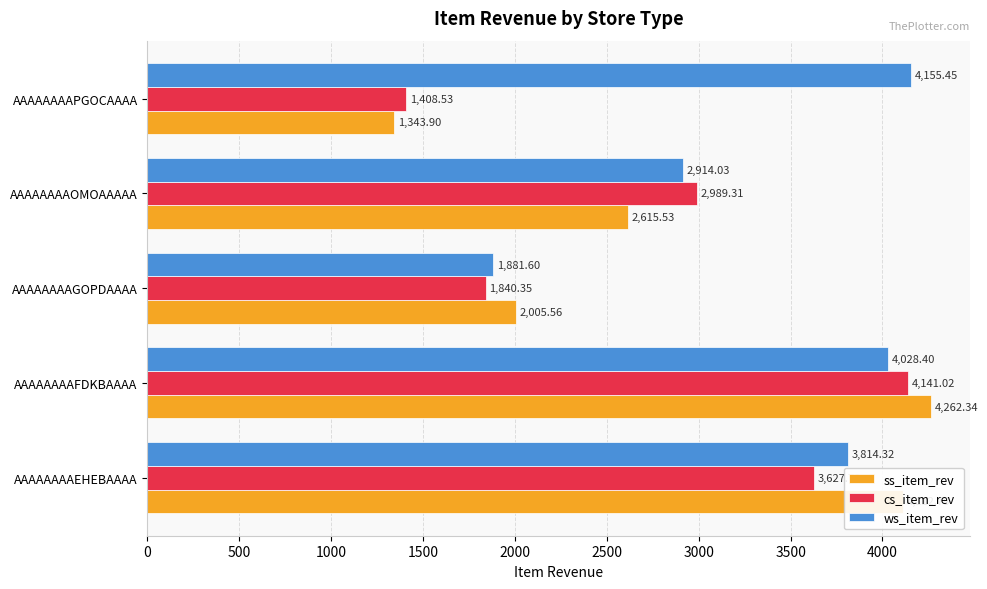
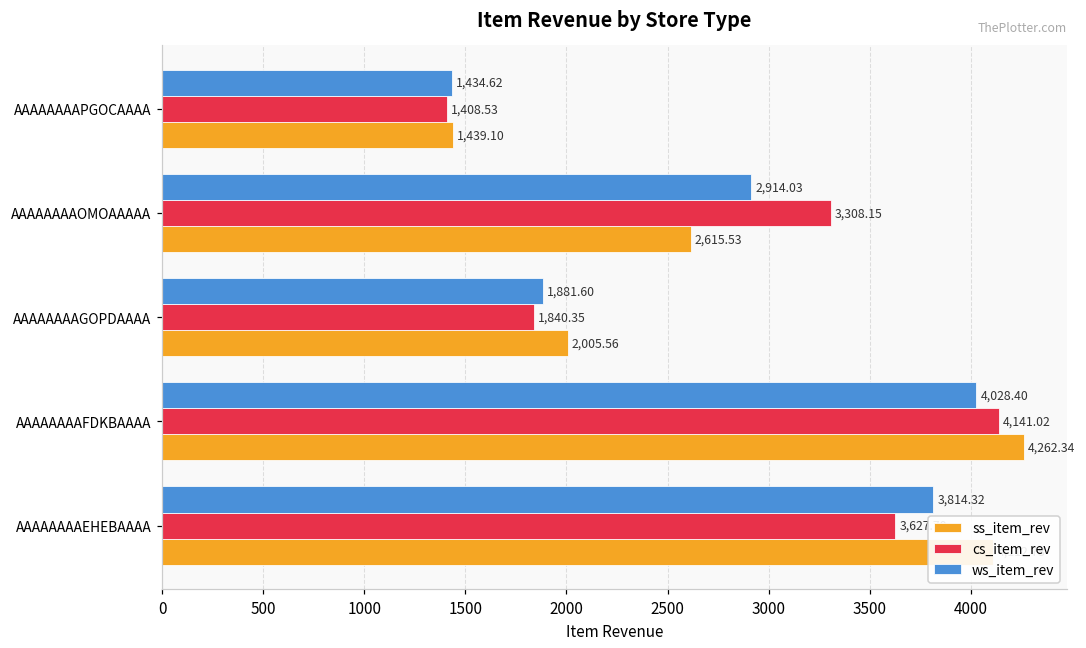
ws_item_rev, AAAAAAAAPGOCAAAA: 4,155.45 -> 1,434.62
ss_item_rev, AAAAAAAAPGOCAAAA: 1,343.90 -> 1,439.10
cs_item_rev, AAAAAAAAOMOAAAAA: 2,989.31 -> 3,308.15
